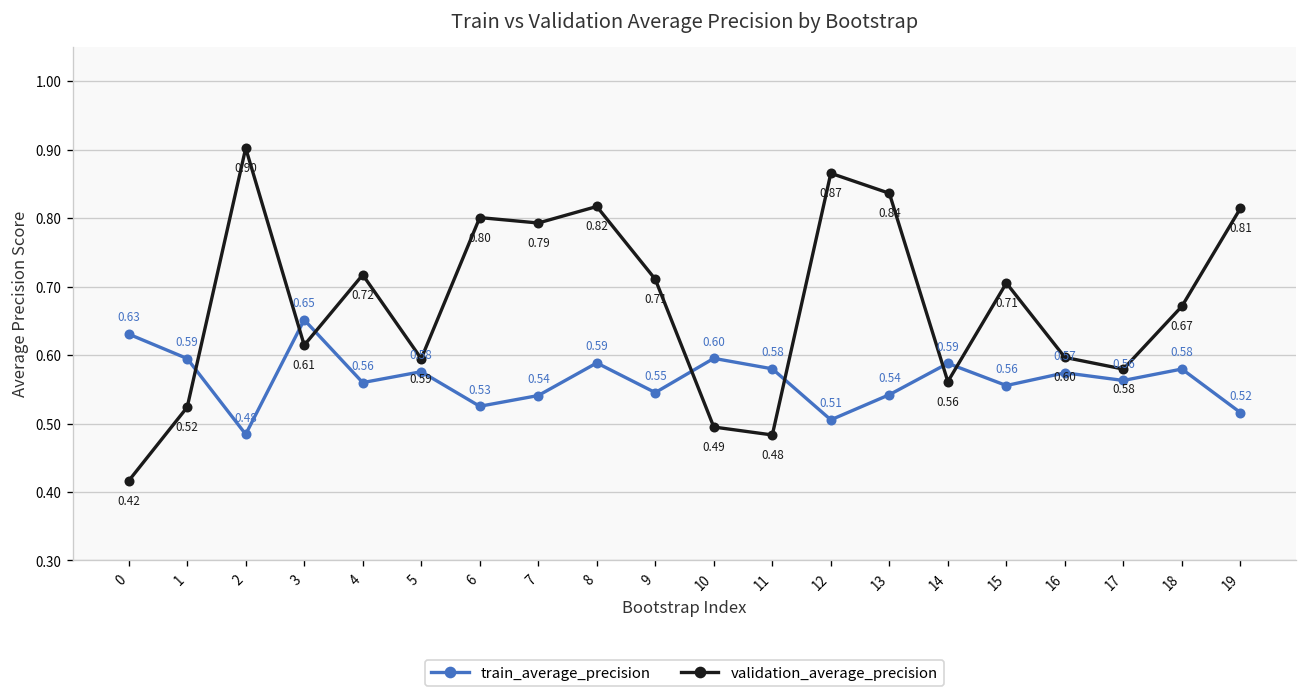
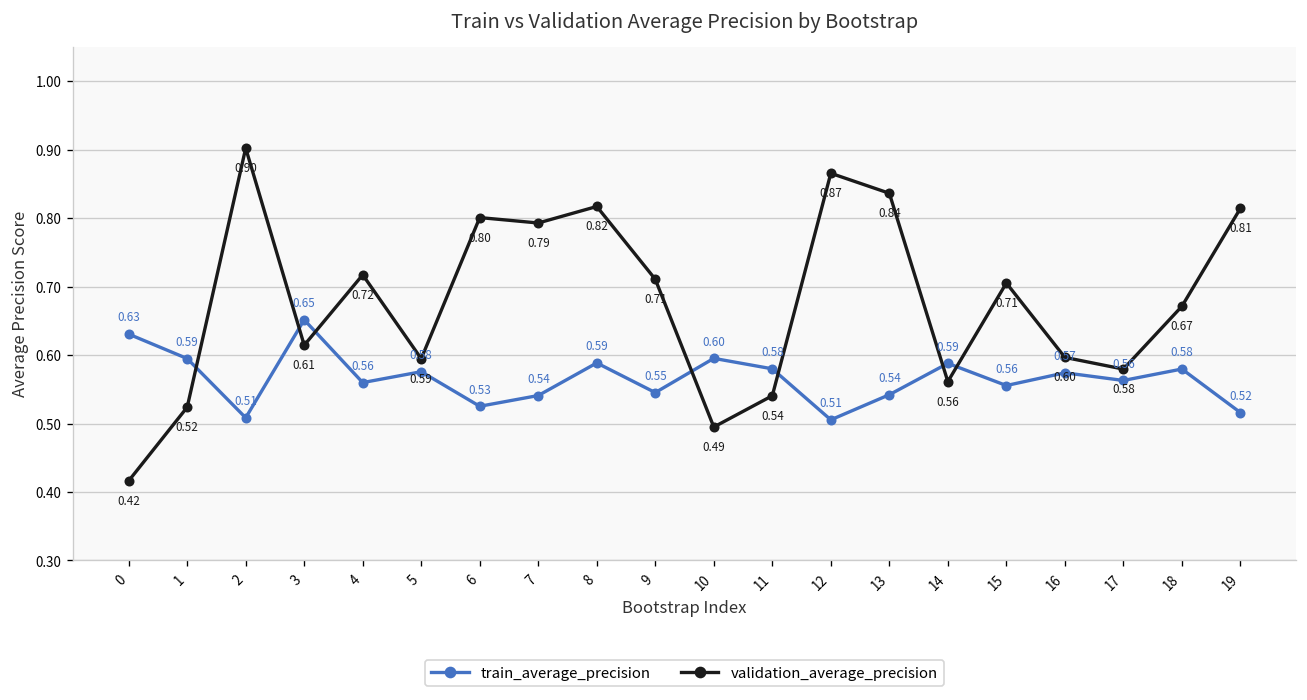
train_average_precision, 2: 0.48 -> 0.51
validation_average_precision, 11: 0.48 -> 0.54
